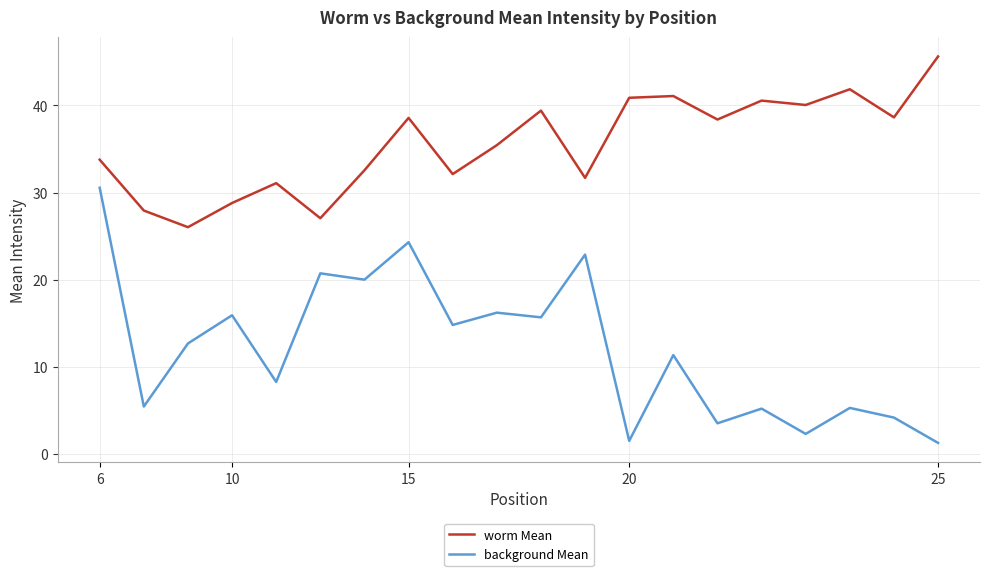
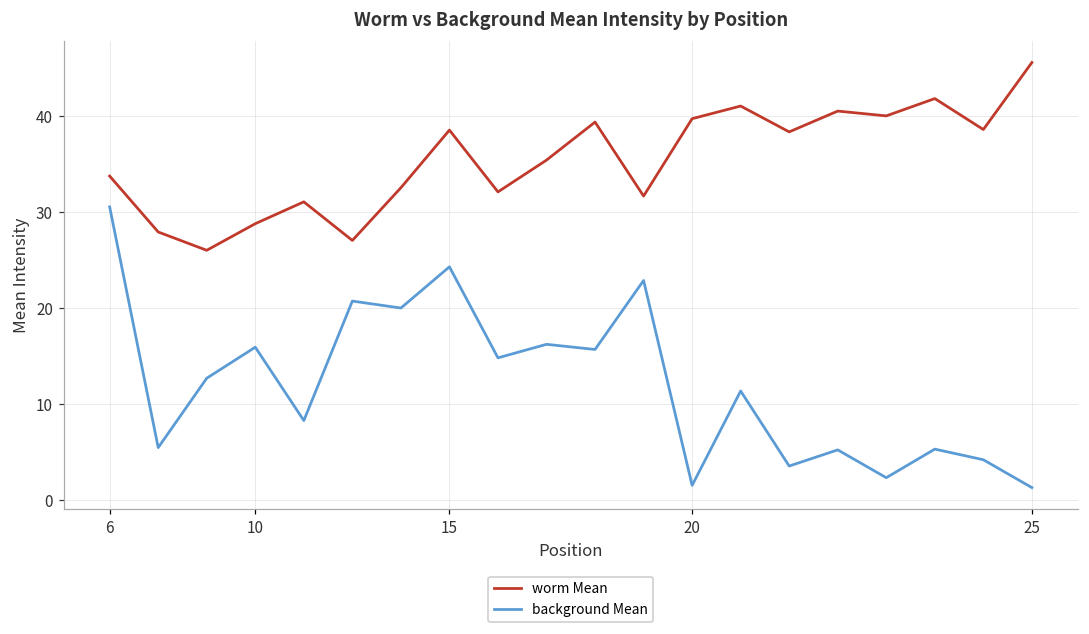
worm Mean, 20: 41 -> 40
